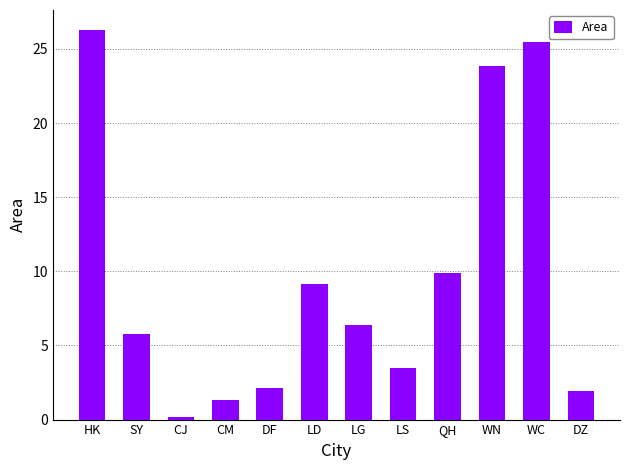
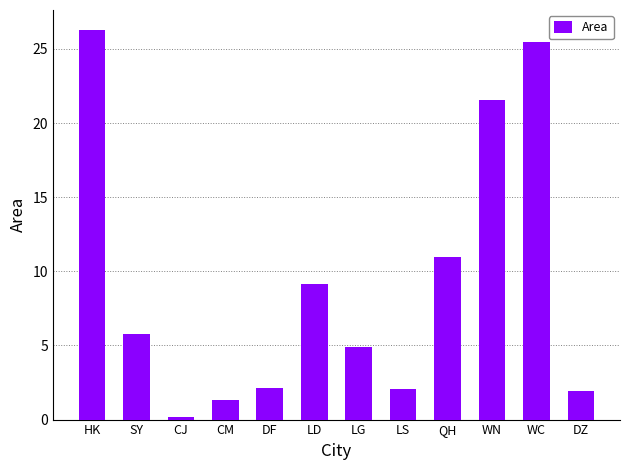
LG: 6.4 -> 4.9
LS: 3.5 -> 2.1
QH: 9.9 -> 11.0
WN: 23.8 -> 21.6
